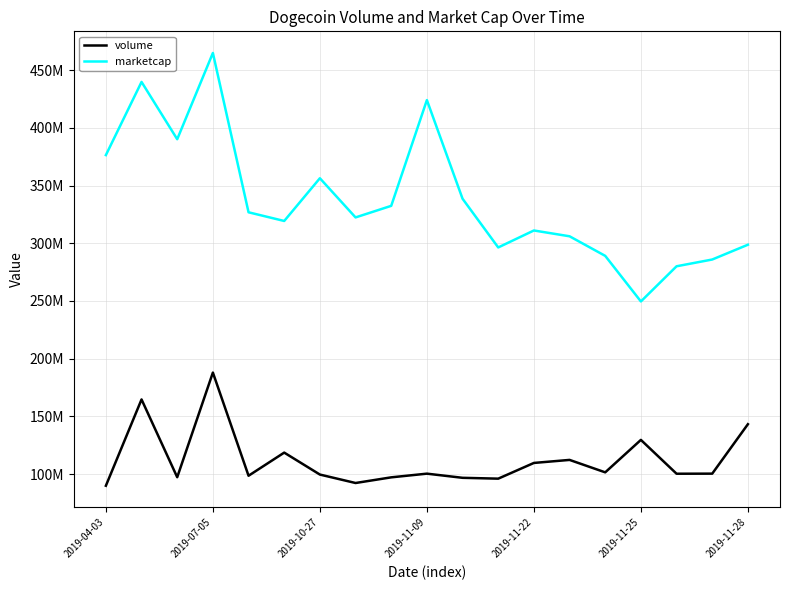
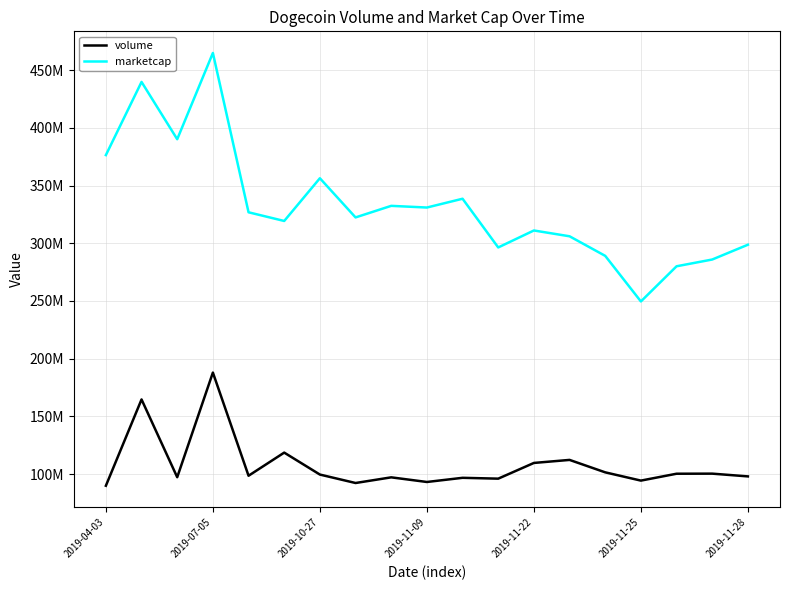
volume, 2019-11-09: 100000000 -> 93000000
marketcap, 2019-11-09: 424000000 -> 331000000
volume, 2019-11-25: 130000000 -> 94000000
volume, 2019-11-28: 143000000 -> 98000000
